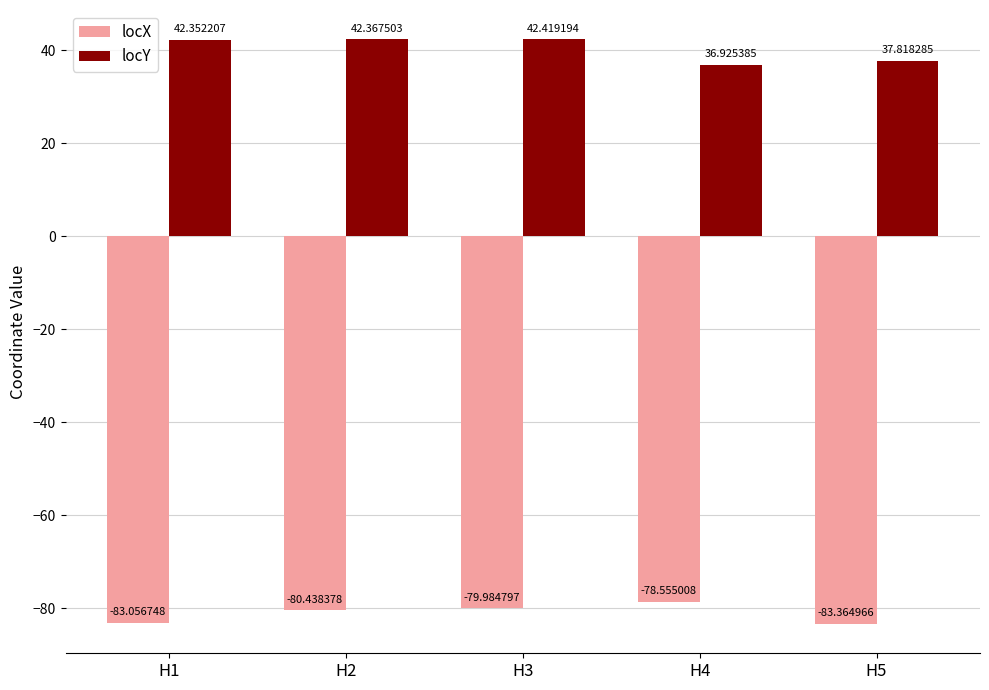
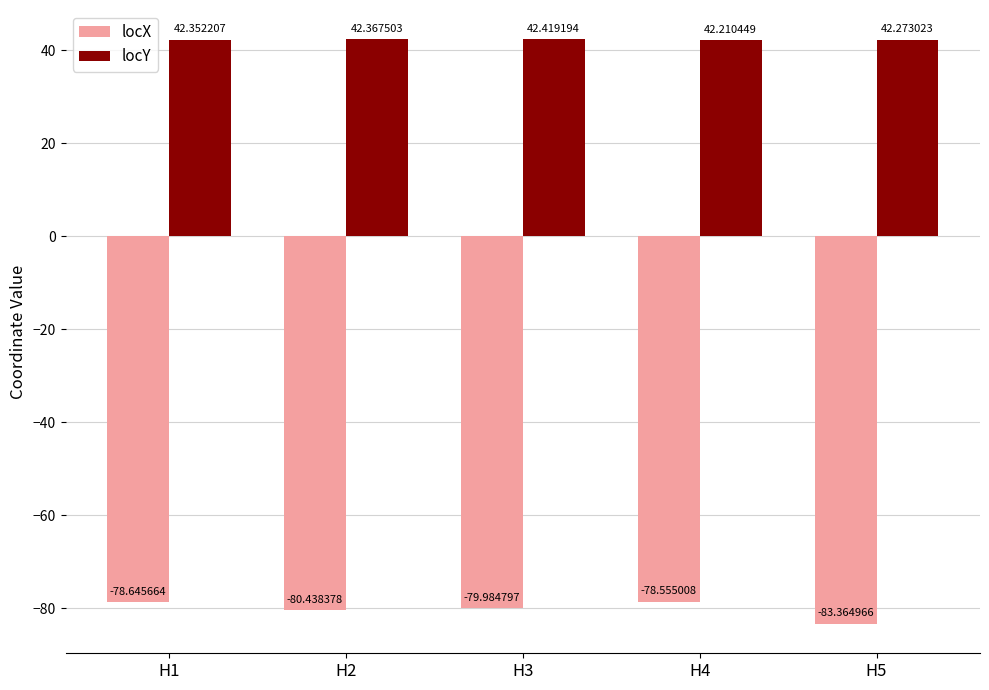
locX, H1: -83.056748 -> -78.645664
locY, H4: 36.925385 -> 42.210449
locY, H5: 37.818285 -> 42.273023
